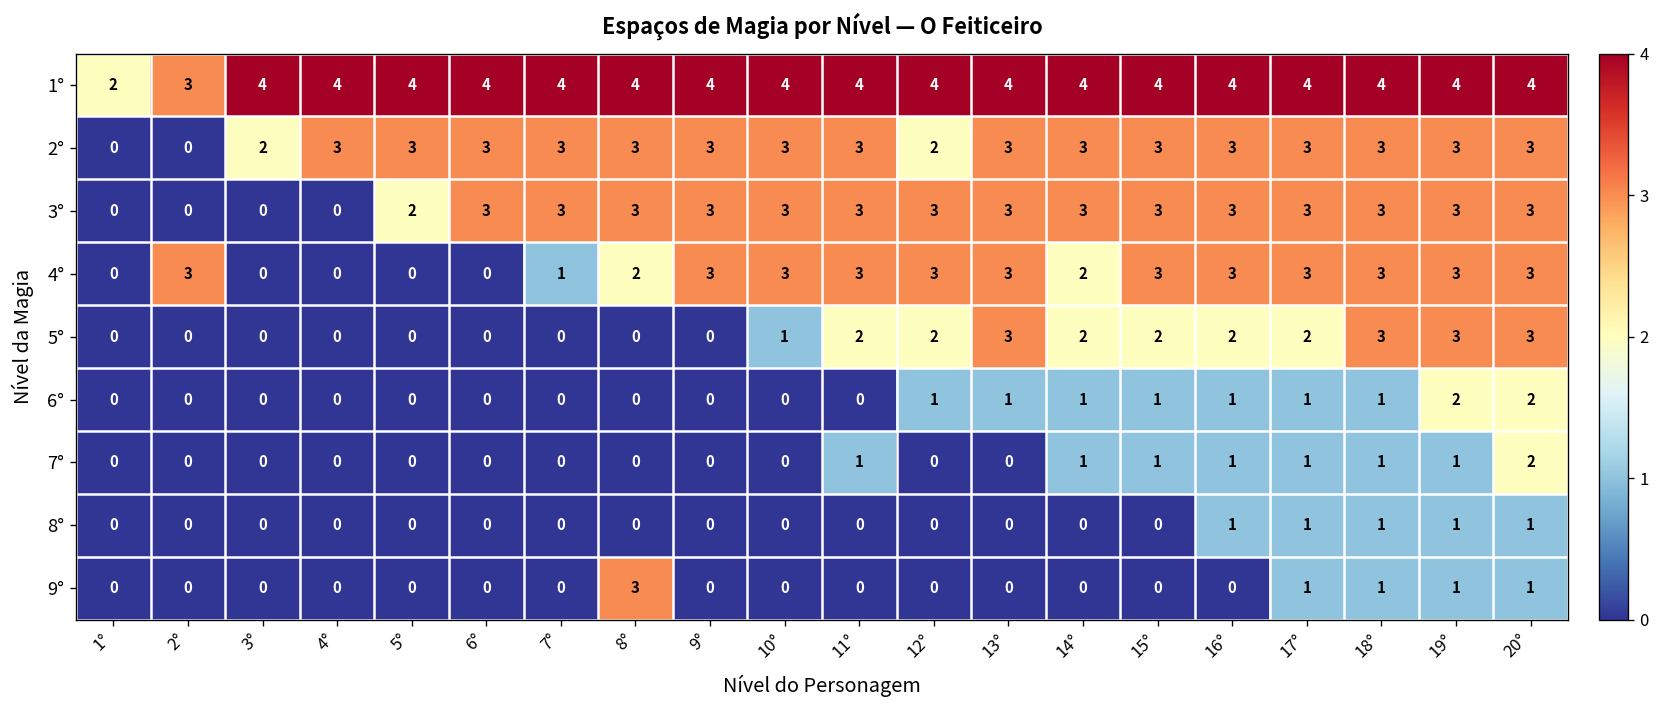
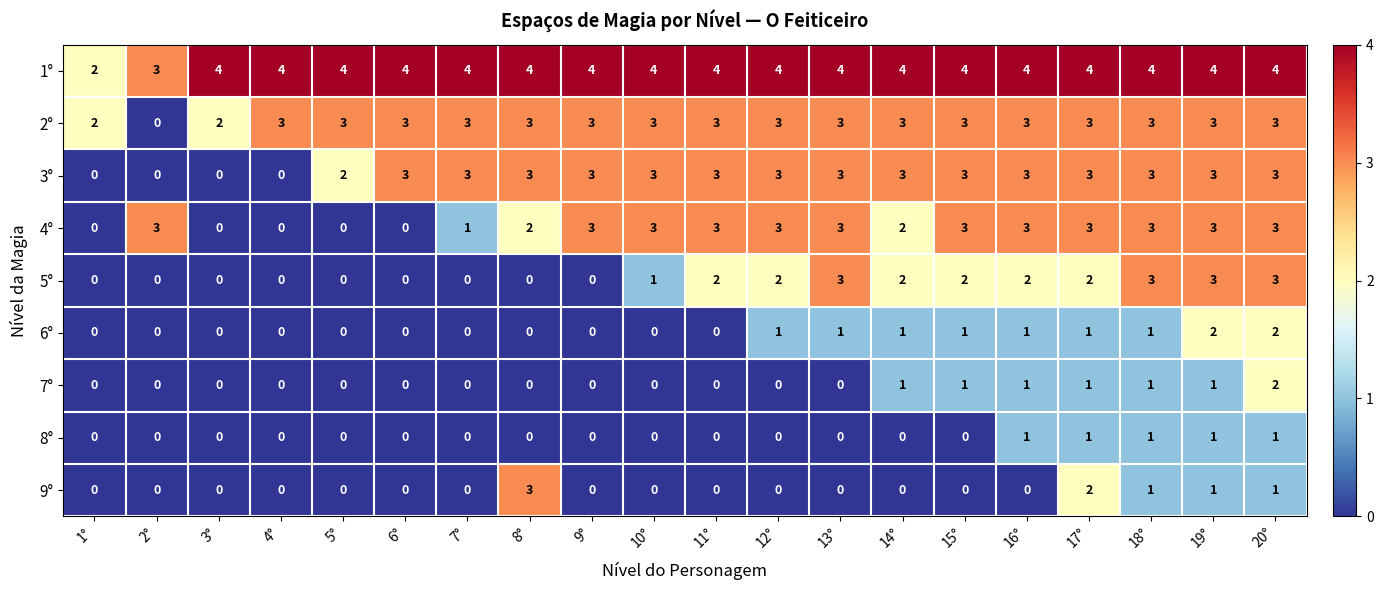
2°, 1°: 0 -> 2
2°, 12°: 2 -> 3
7°, 11°: 1 -> 0
9°, 17°: 1 -> 2
